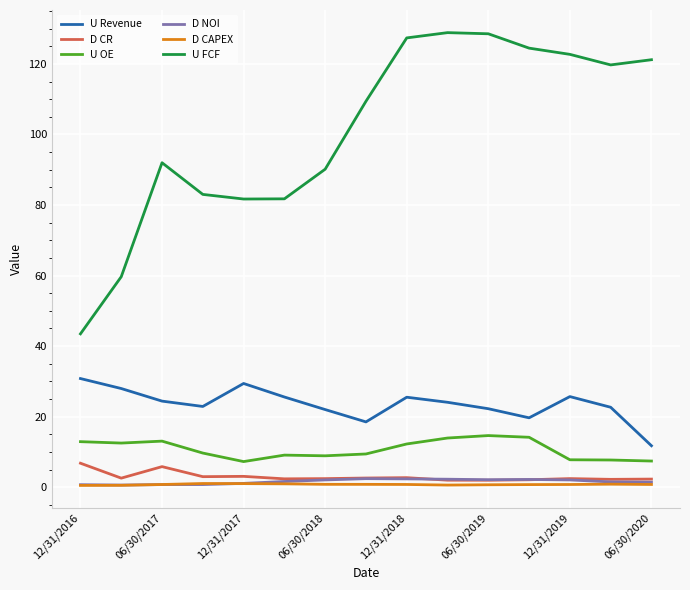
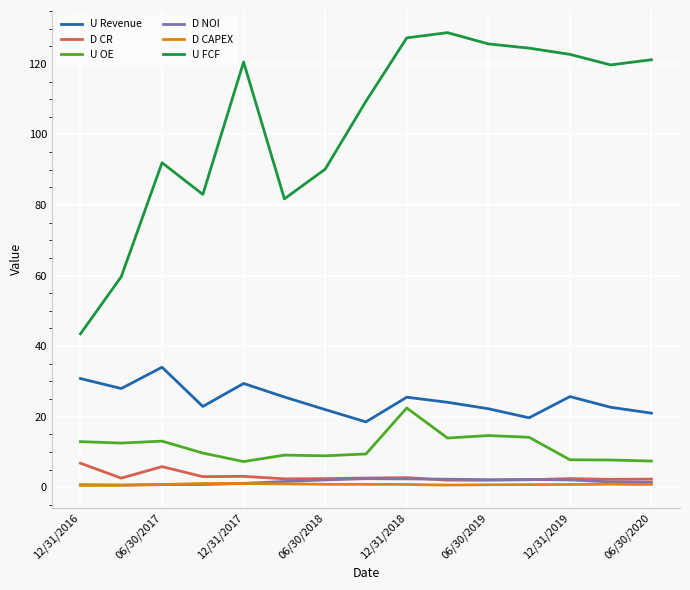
U Revenue, 06/30/2017: 24 -> 34
U FCF, 12/31/2017: 82 -> 121
U OE, 12/31/2018: 12 -> 22
U FCF, 06/30/2019: 129 -> 126
U Revenue, 06/30/2020: 12 -> 21
